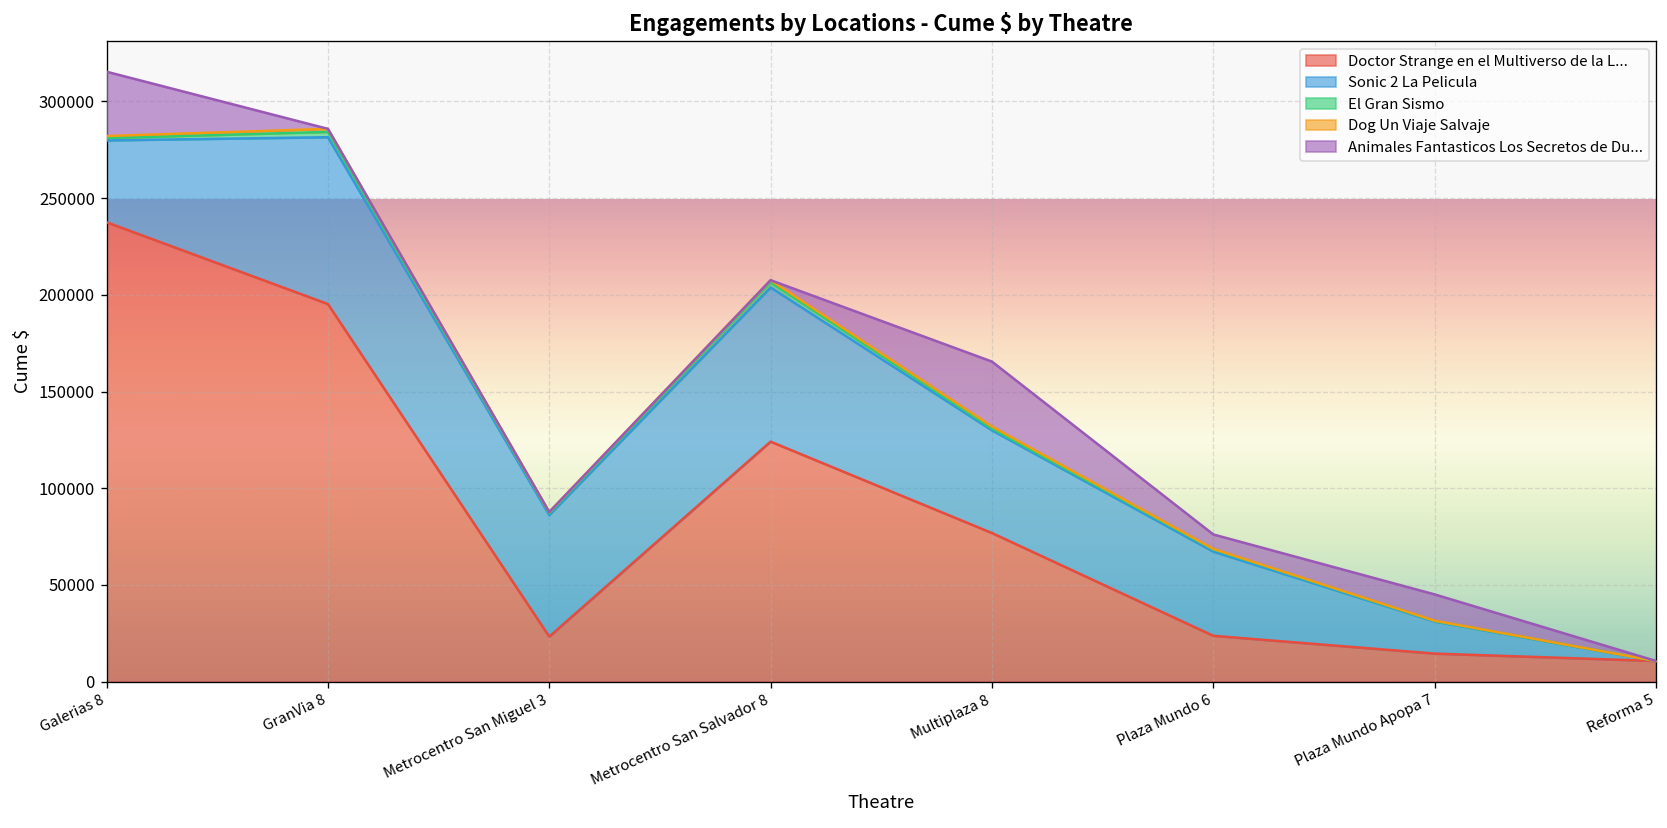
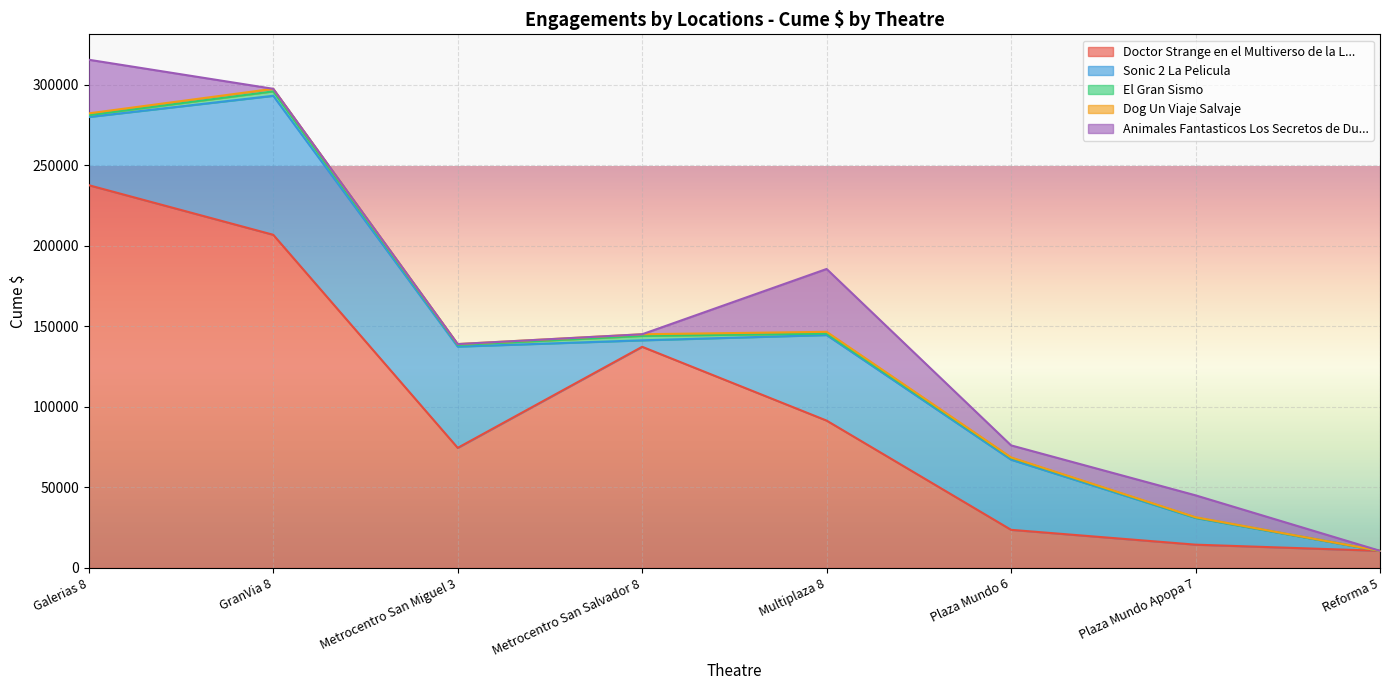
Doctor Strange en el Multiverso de la L..., GranVia 8: 195000 -> 207000
Doctor Strange en el Multiverso de la L..., Metrocentro San Miguel 3: 23000 -> 75000
Doctor Strange en el Multiverso de la L..., Metrocentro San Salvador 8: 124000 -> 137000
Sonic 2 La Pelicula, Metrocentro San Salvador 8: 80000 -> 4000
Doctor Strange en el Multiverso de la L..., Multiplaza 8: 77000 -> 91000
Animales Fantasticos Los Secretos de Du..., Multiplaza 8: 34000 -> 39000
